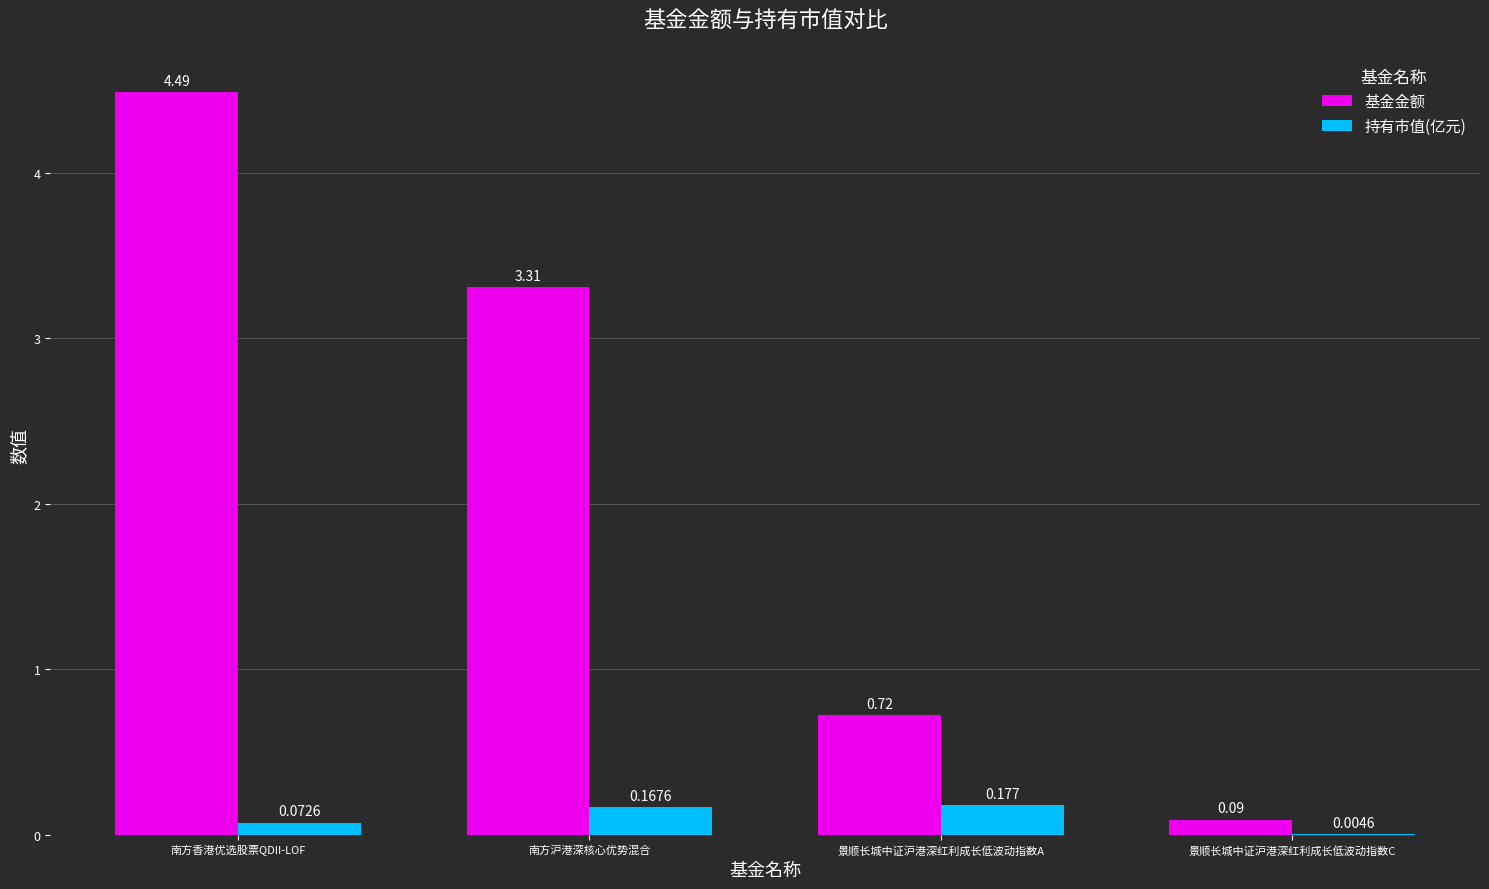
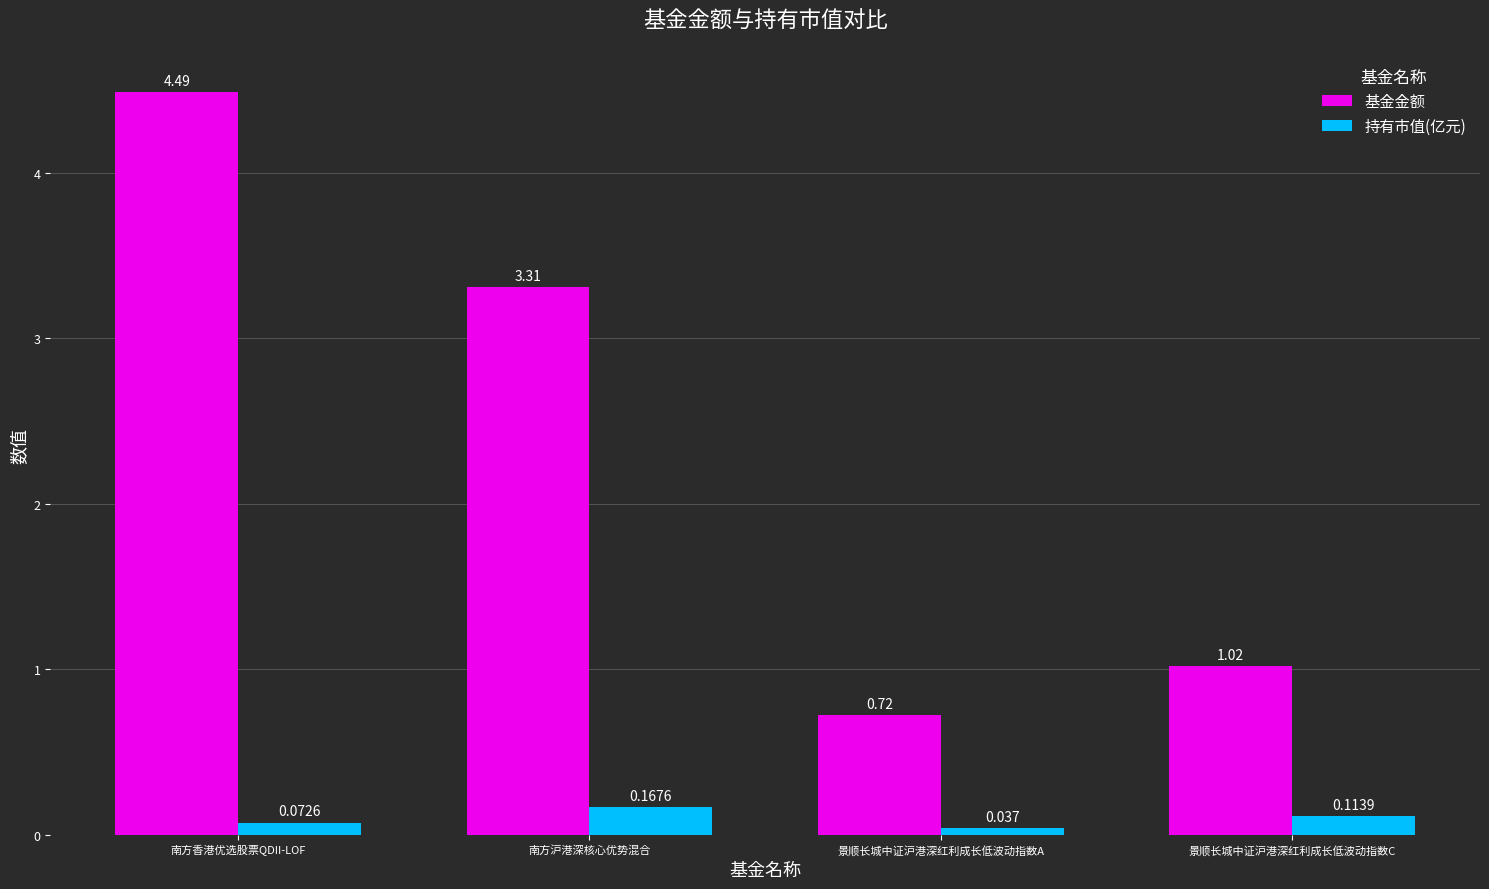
持有市值(亿元), 景顺长城中证沪港深红利成长低波动指数A: 0.177 -> 0.037
基金金额, 景顺长城中证沪港深红利成长低波动指数C: 0.09 -> 1.02
持有市值(亿元), 景顺长城中证沪港深红利成长低波动指数C: 0.0046 -> 0.1139
